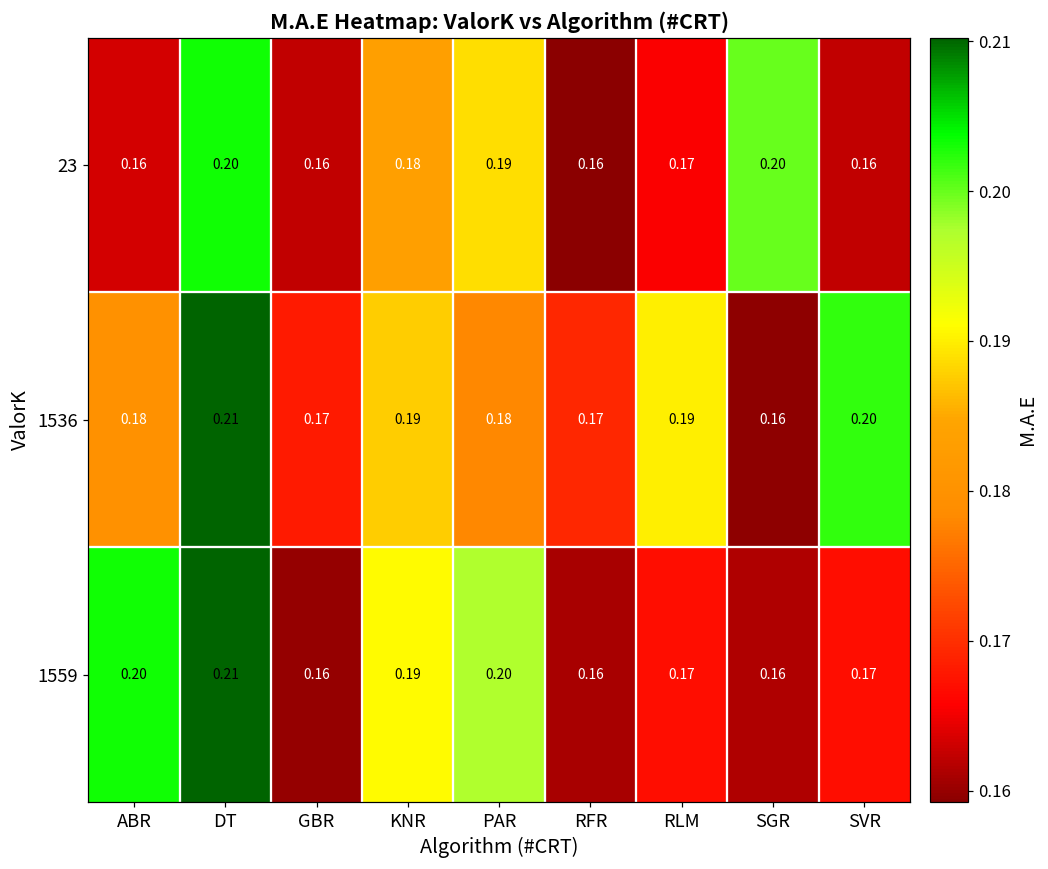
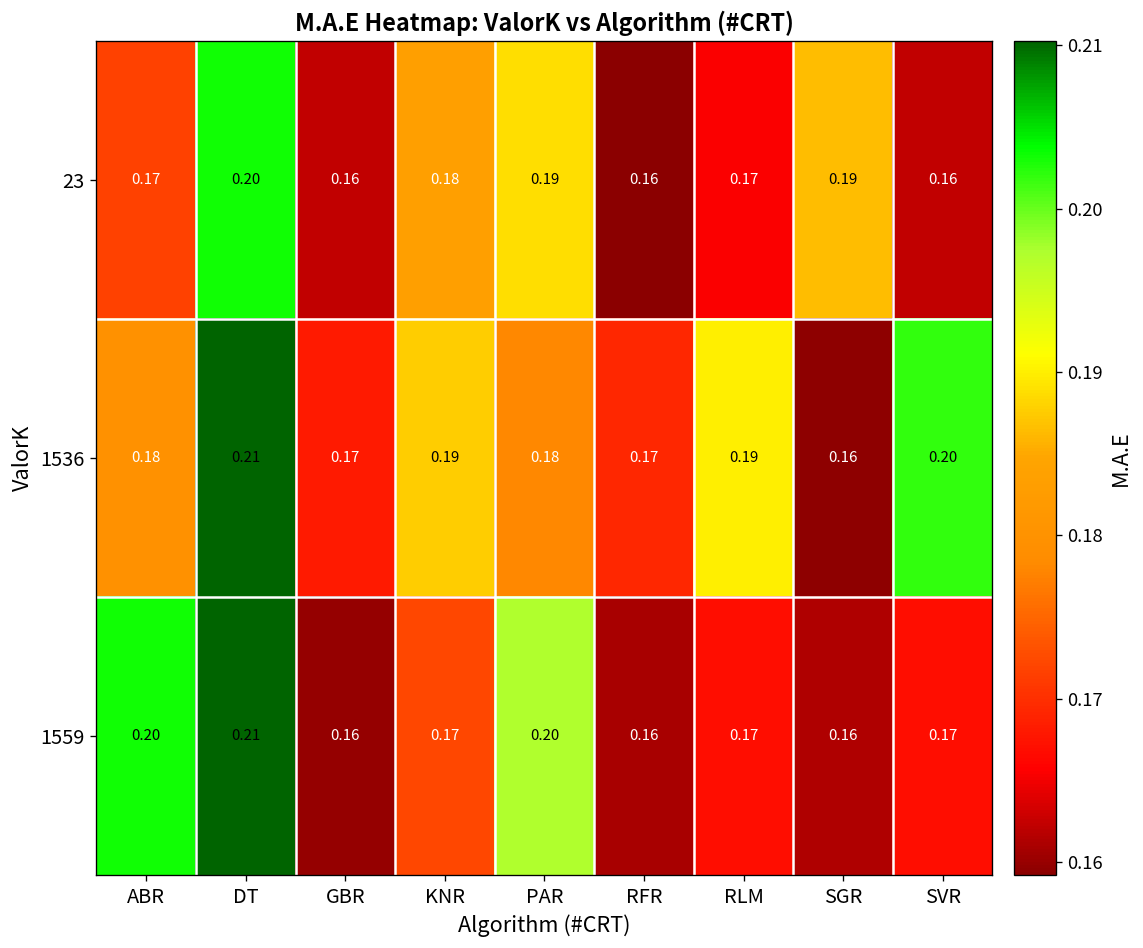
23, ABR: 0.16 -> 0.17
23, SGR: 0.20 -> 0.19
1559, KNR: 0.19 -> 0.17
